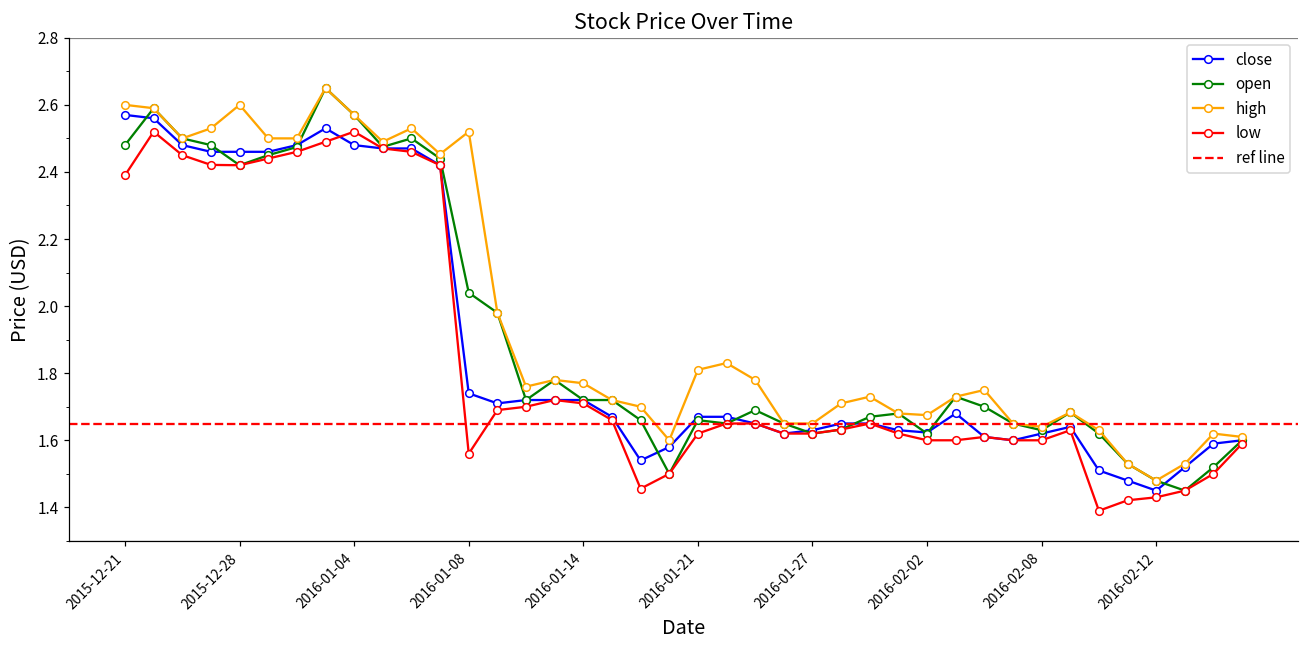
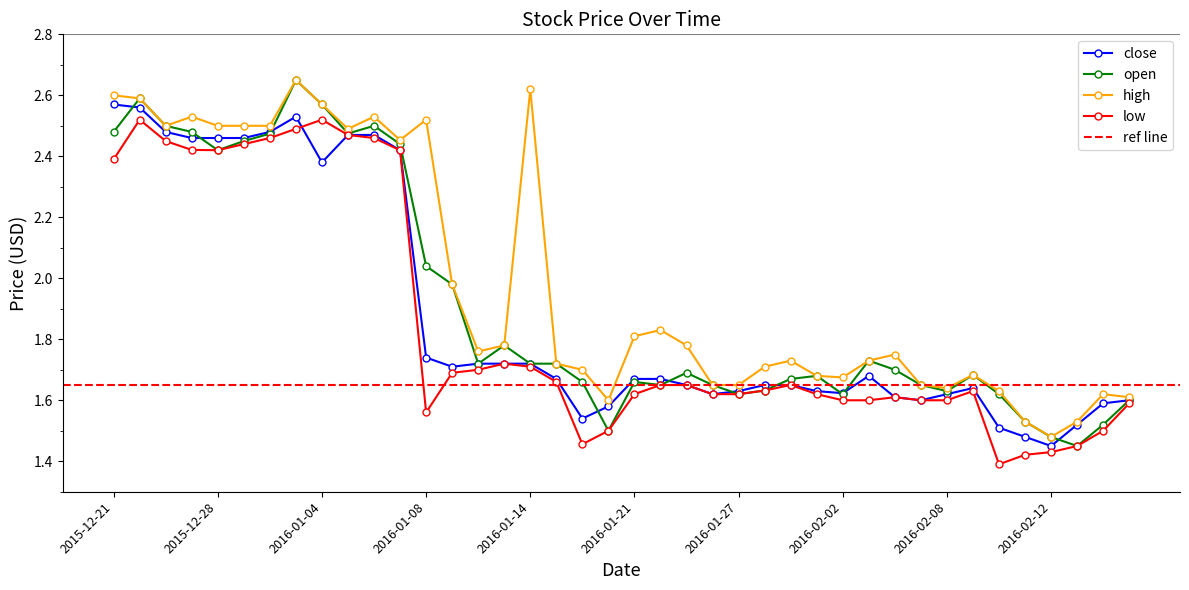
high, 2015-12-28: 2.6 -> 2.5
close, 2016-01-04: 2.48 -> 2.38
high, 2016-01-14: 1.77 -> 2.62
